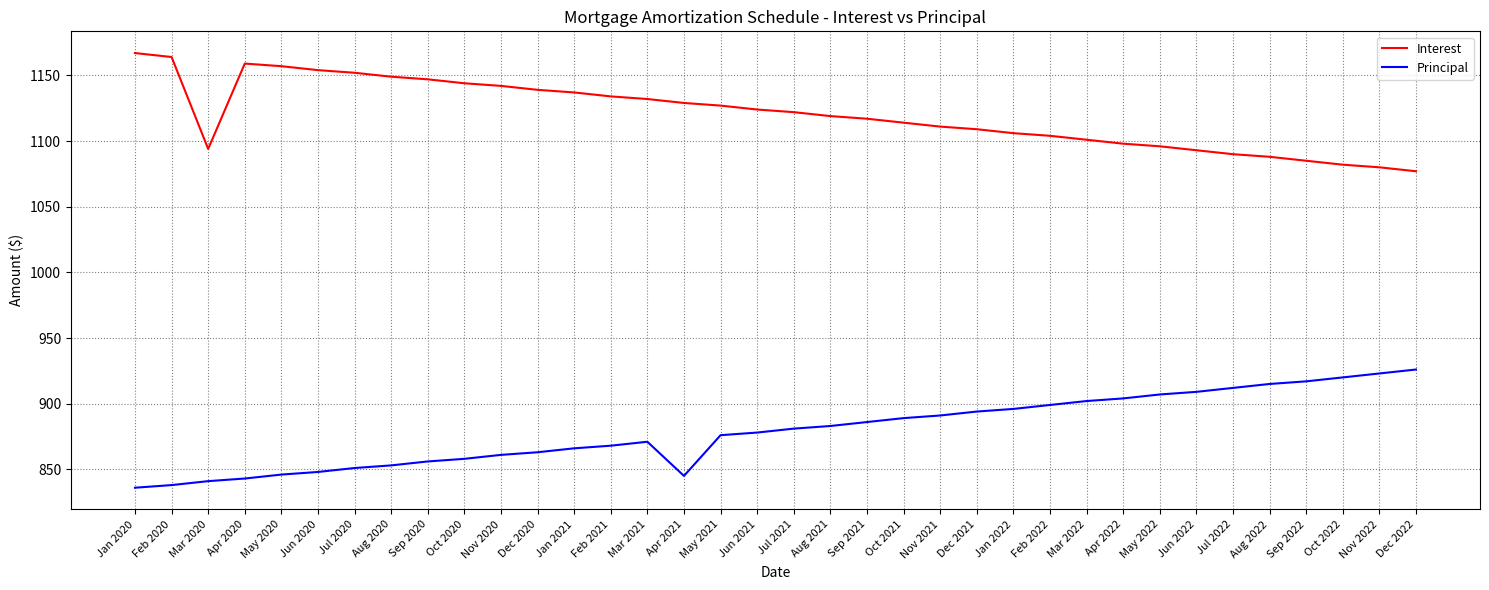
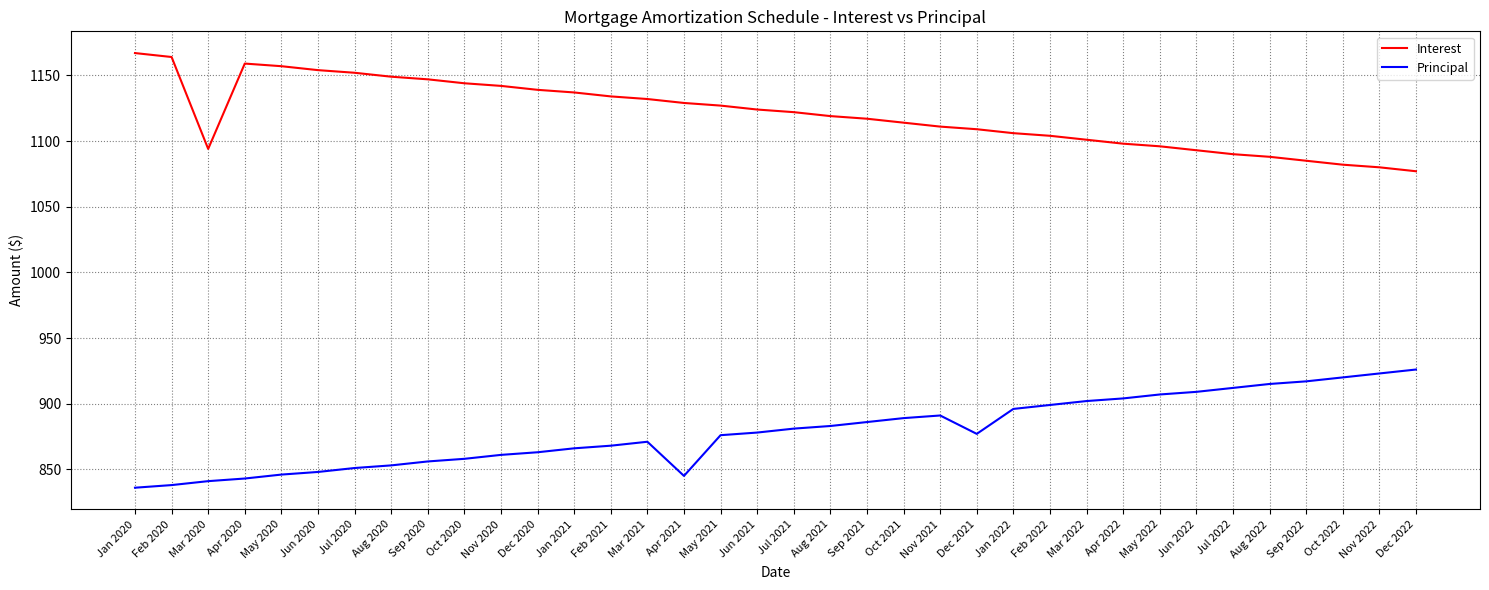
Principal, Dec 2021: 894 -> 877
